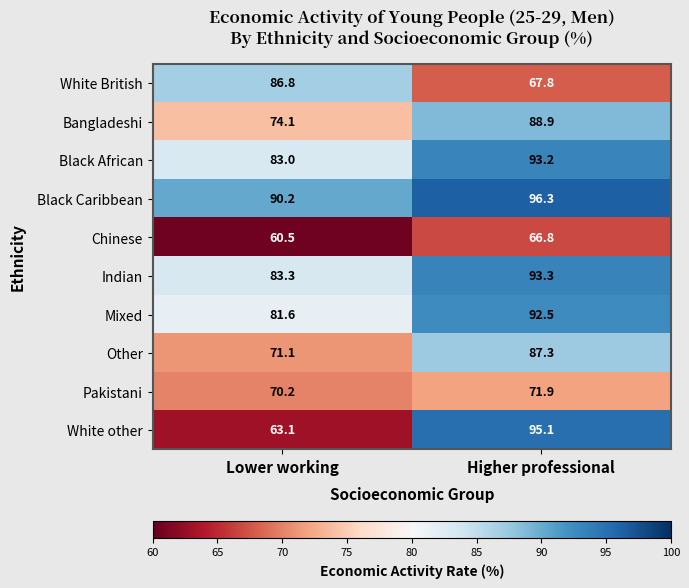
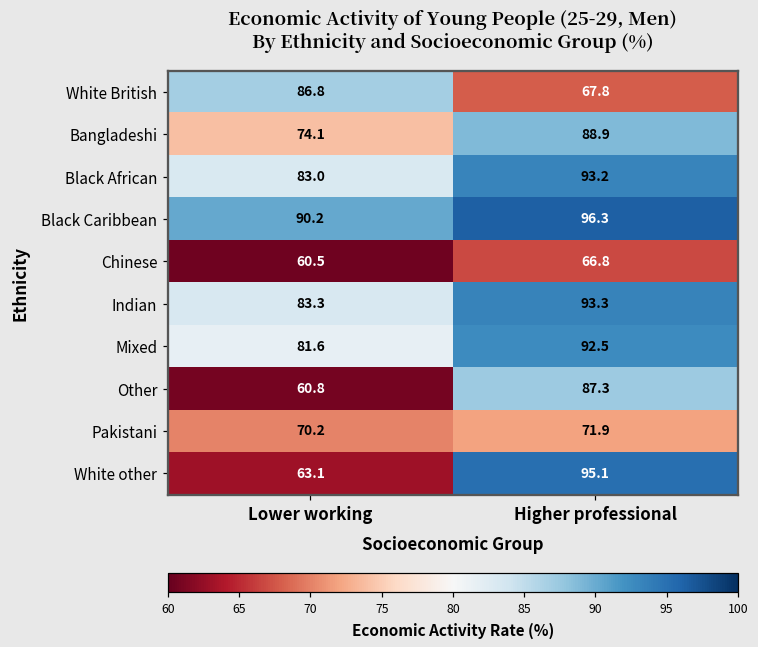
Other, Lower working: 71.1 -> 60.8
